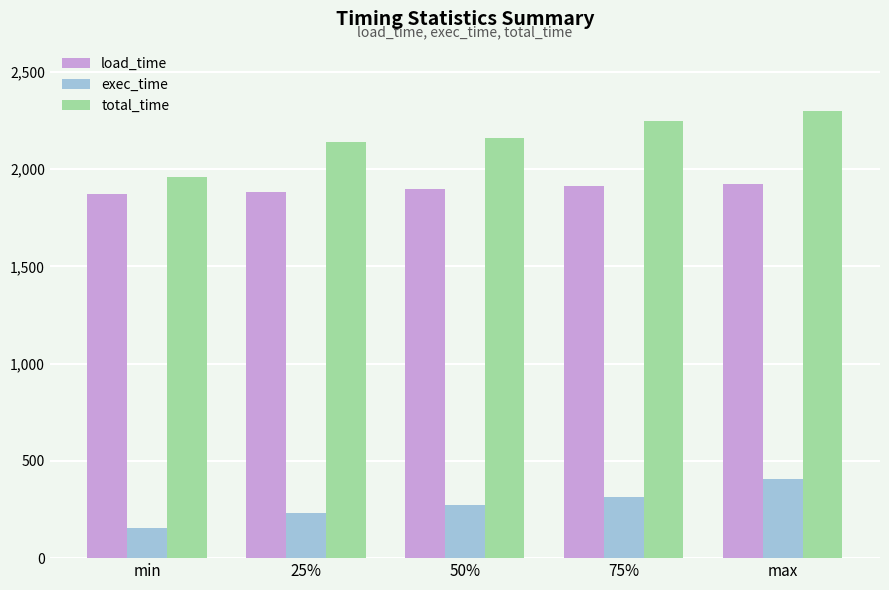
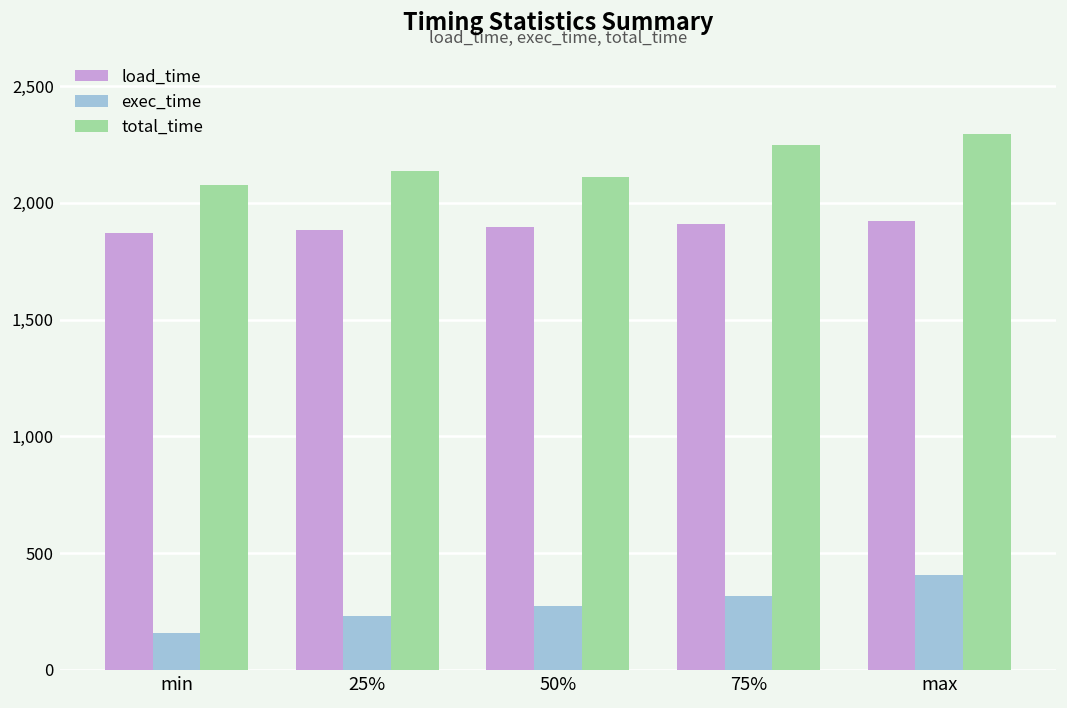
total_time, min: 1,960 -> 2,080
total_time, 50%: 2,160 -> 2,110
